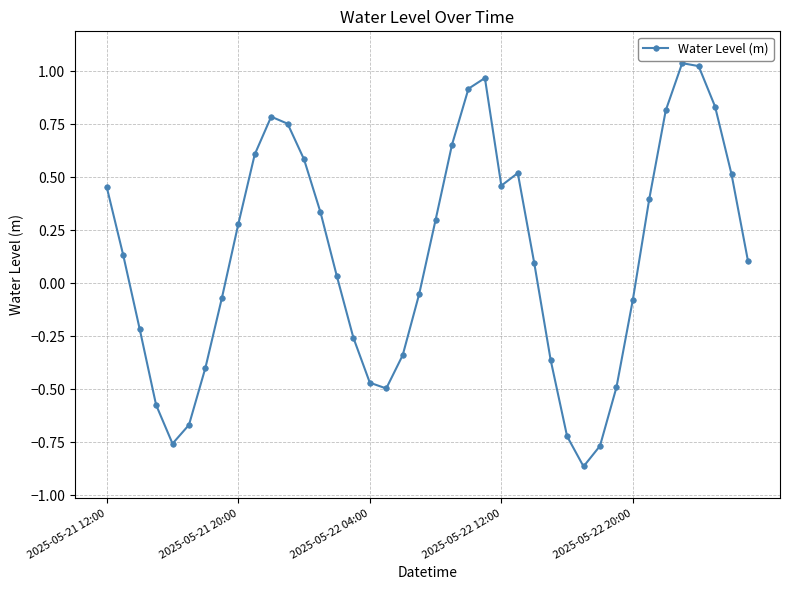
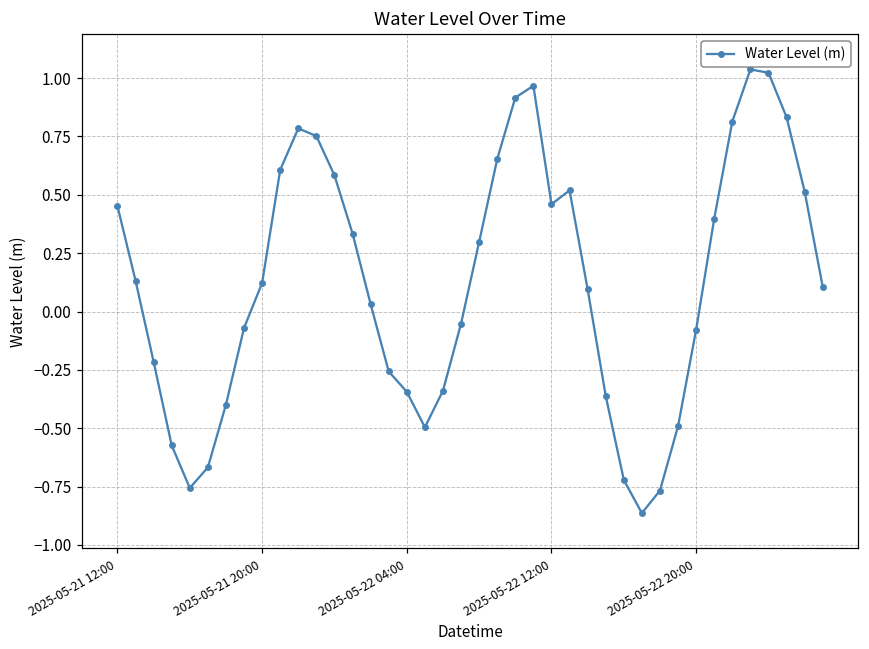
2025-05-21 20:00: 0.28 -> 0.12
2025-05-22 04:00: -0.47 -> -0.34
